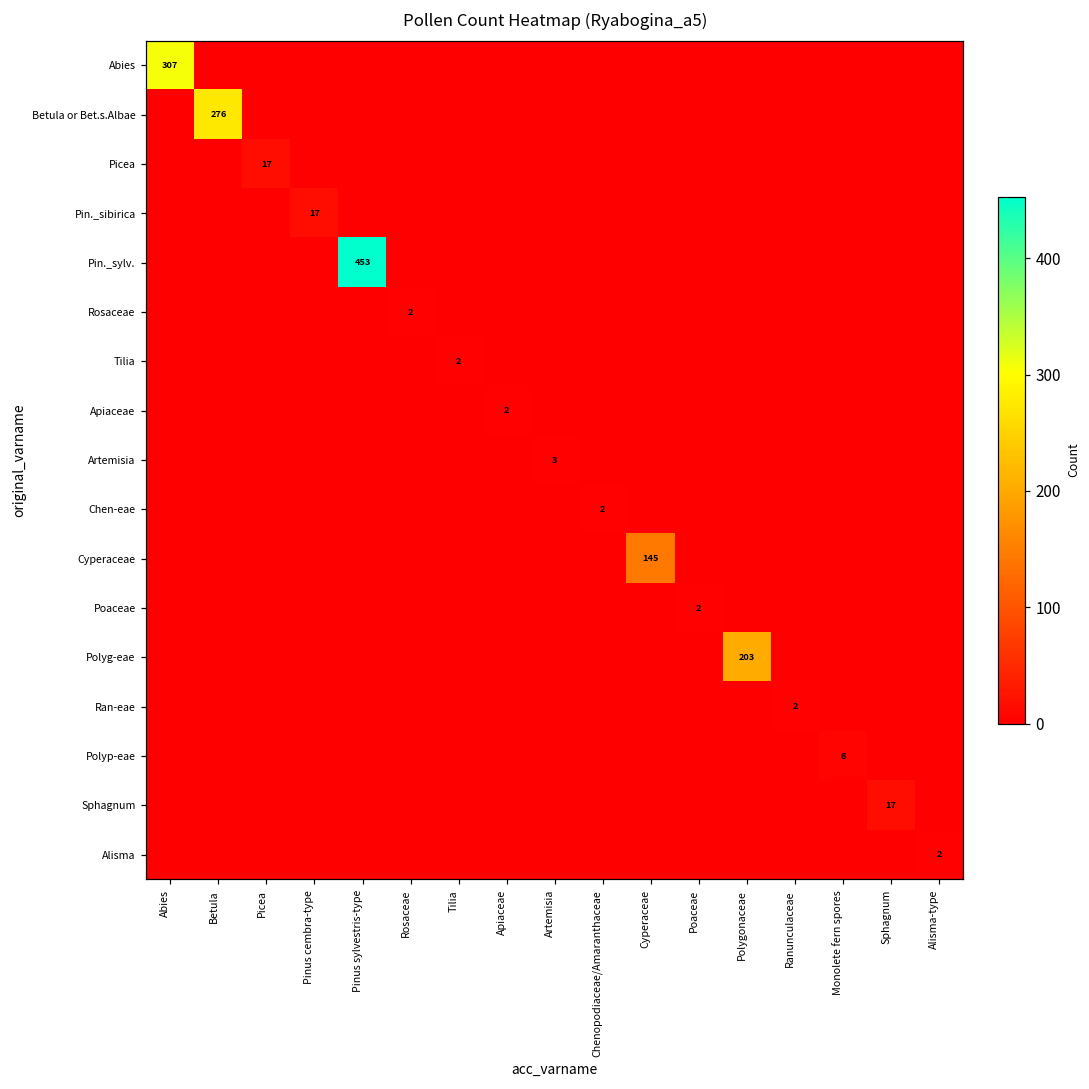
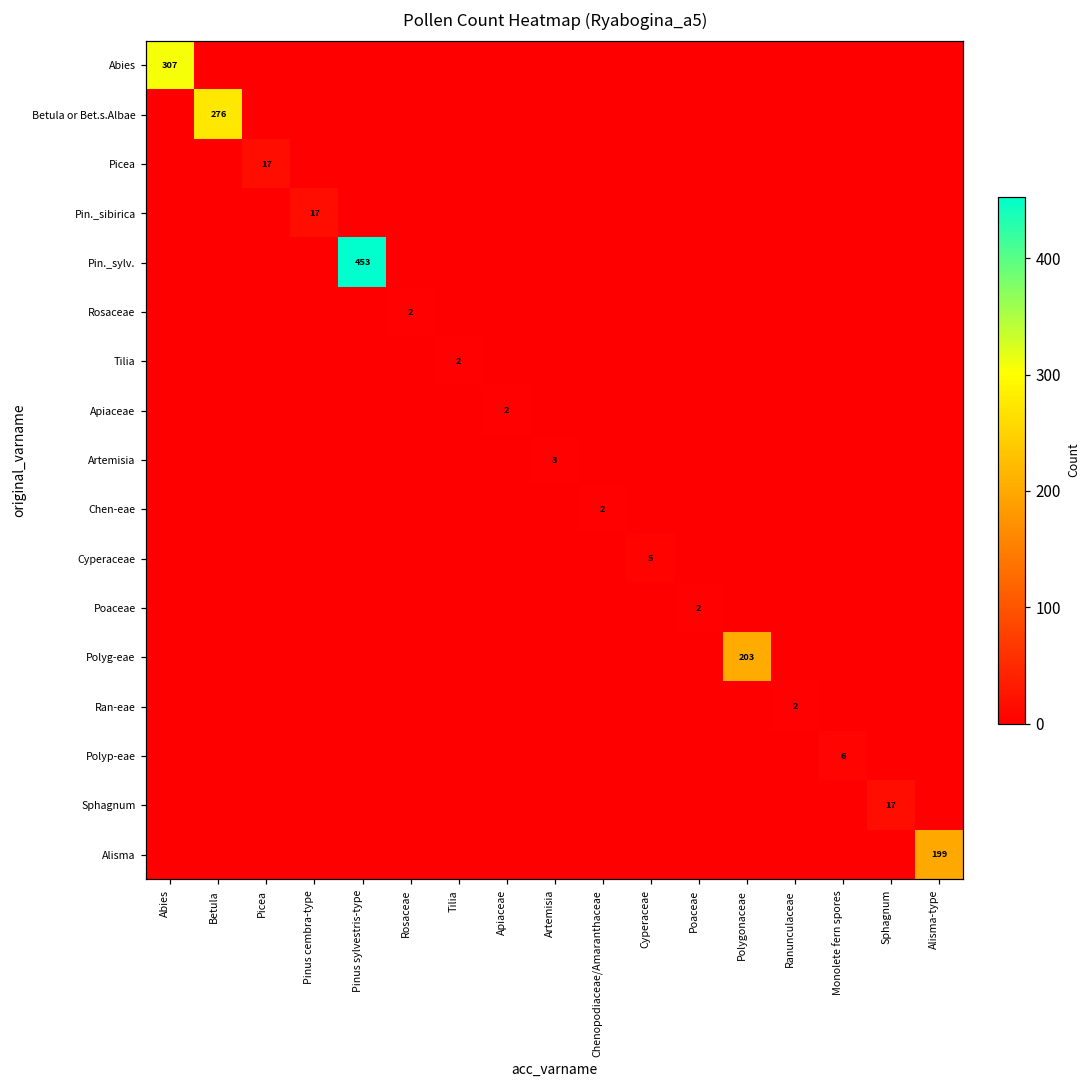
Cyperaceae, Cyperaceae: 145 -> 5
Alisma, Alisma-type: 2 -> 199
